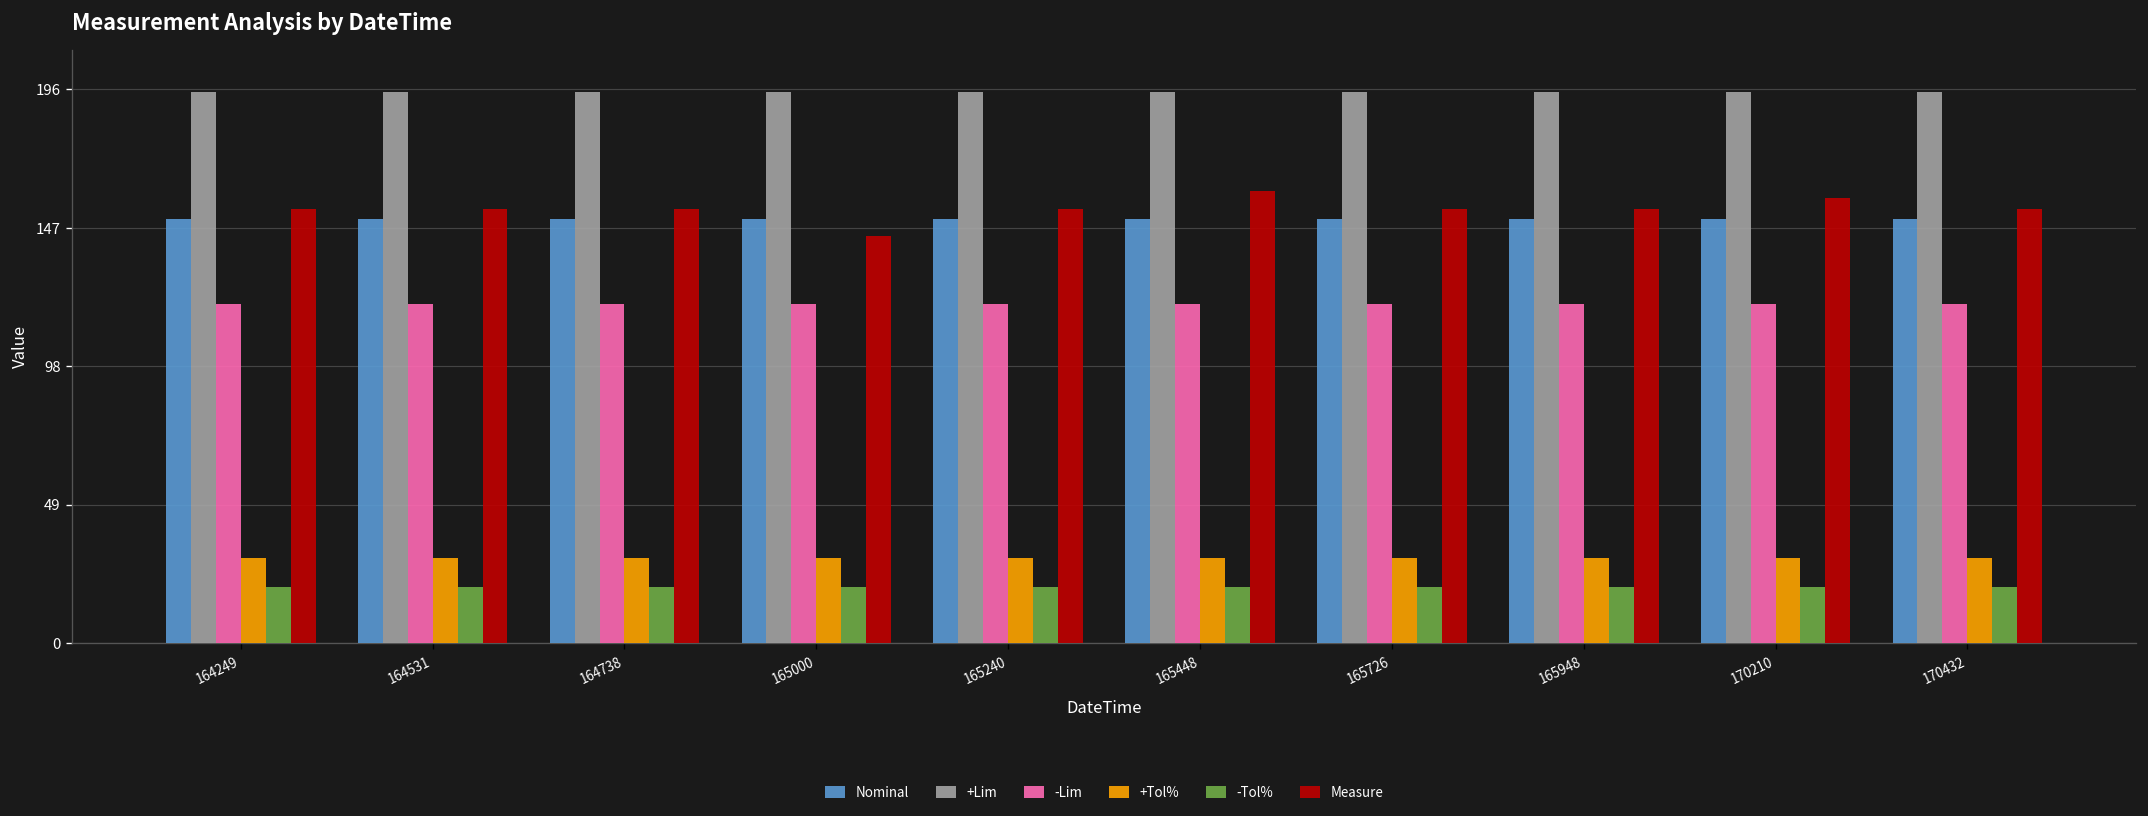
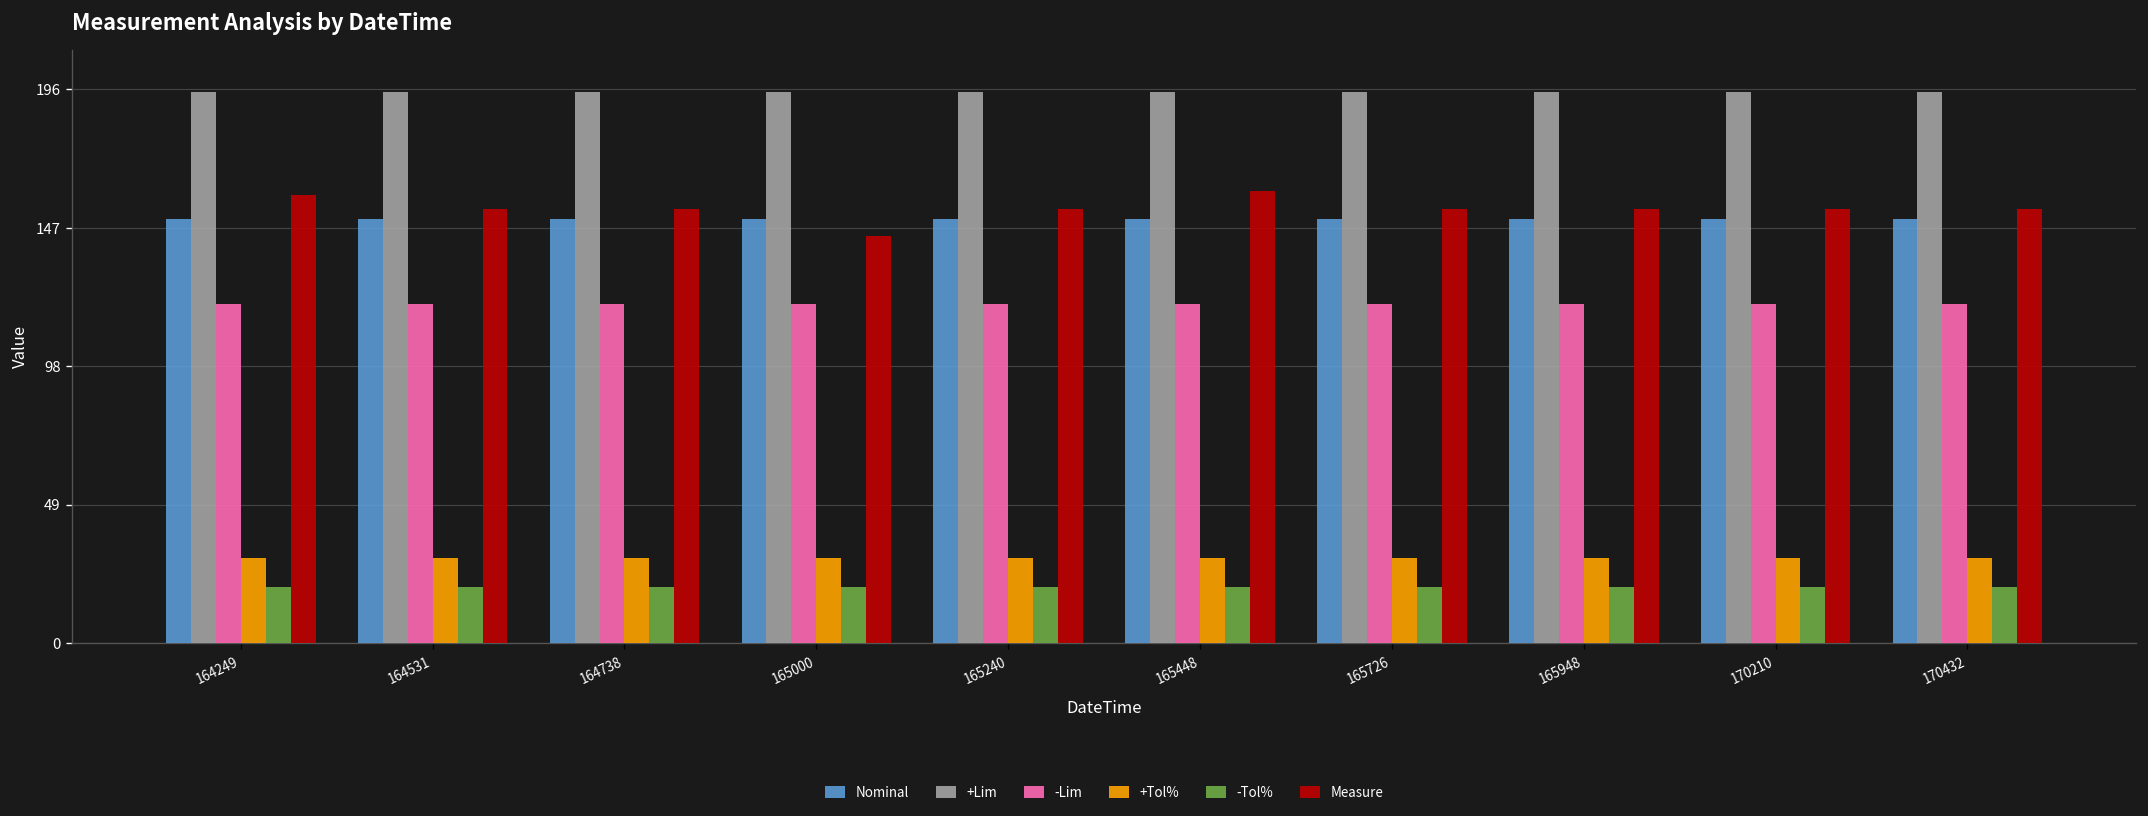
Measure, 164249: 154 -> 159
Measure, 170210: 157 -> 154
